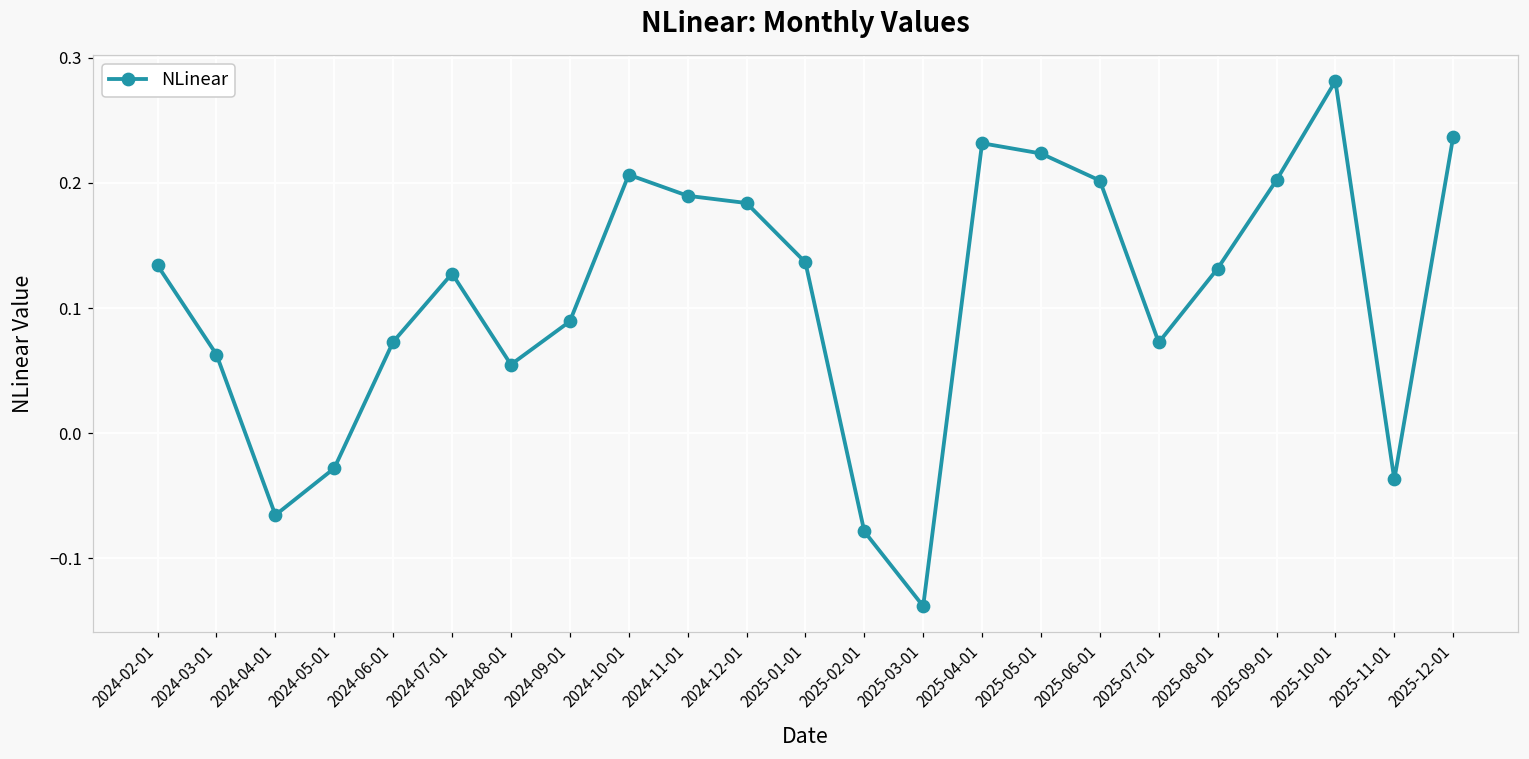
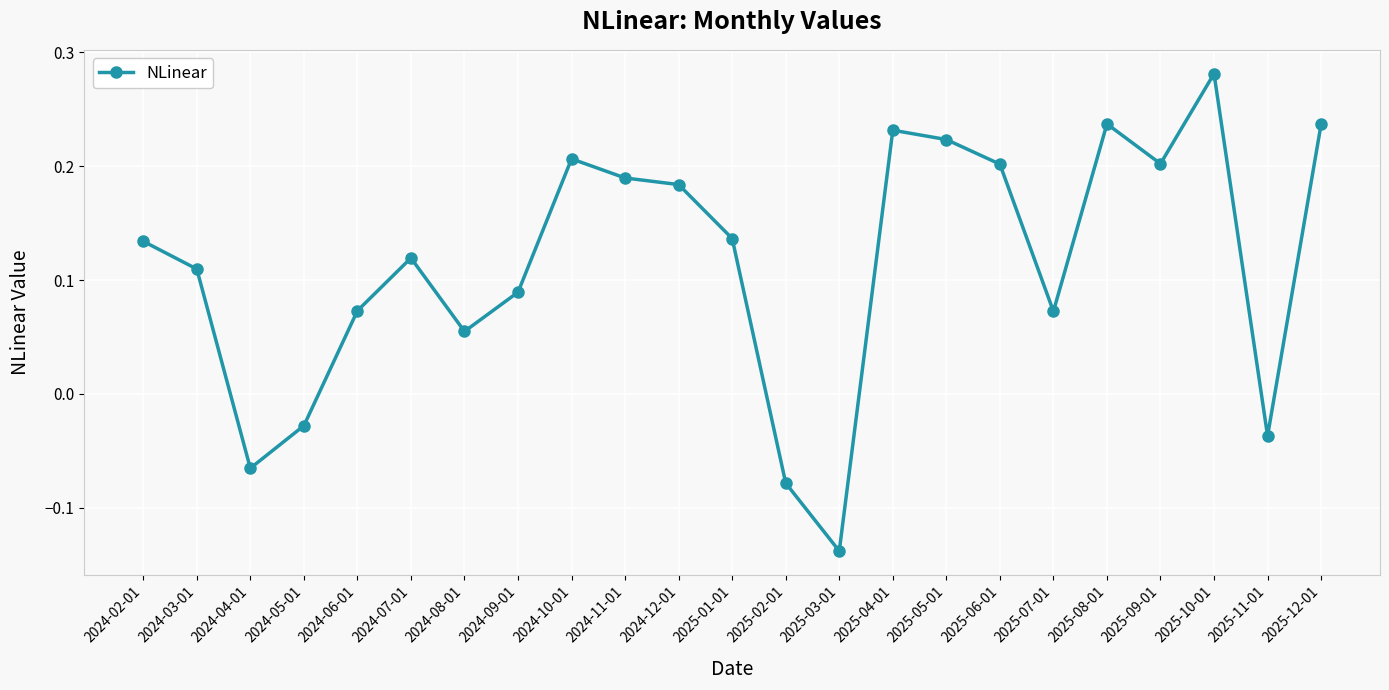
2024-03-01: 0.063 -> 0.110
2024-07-01: 0.128 -> 0.119
2025-08-01: 0.132 -> 0.237
